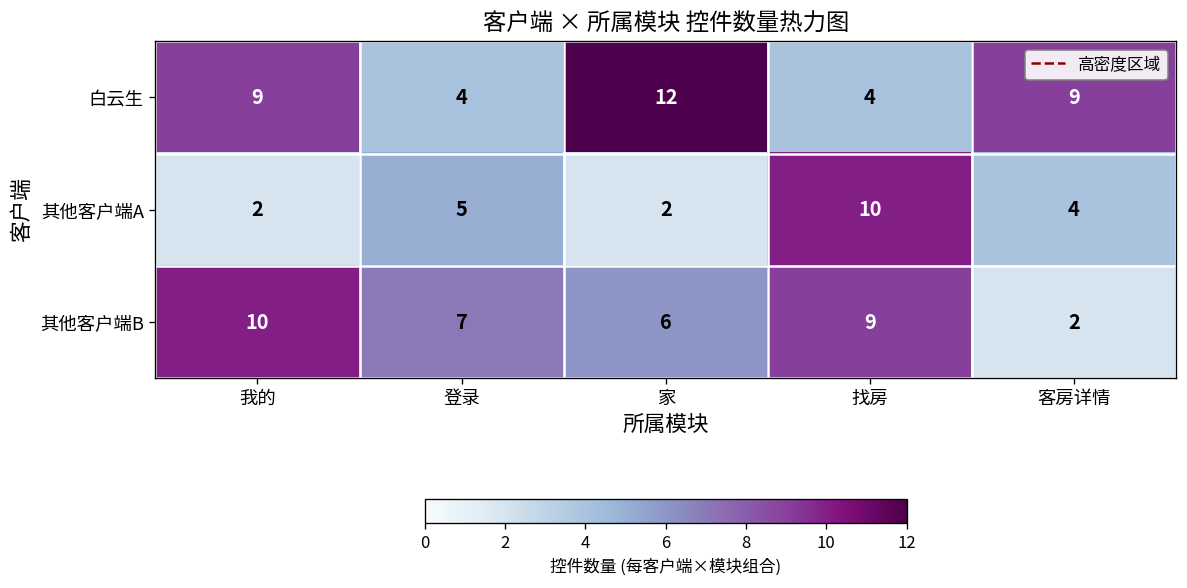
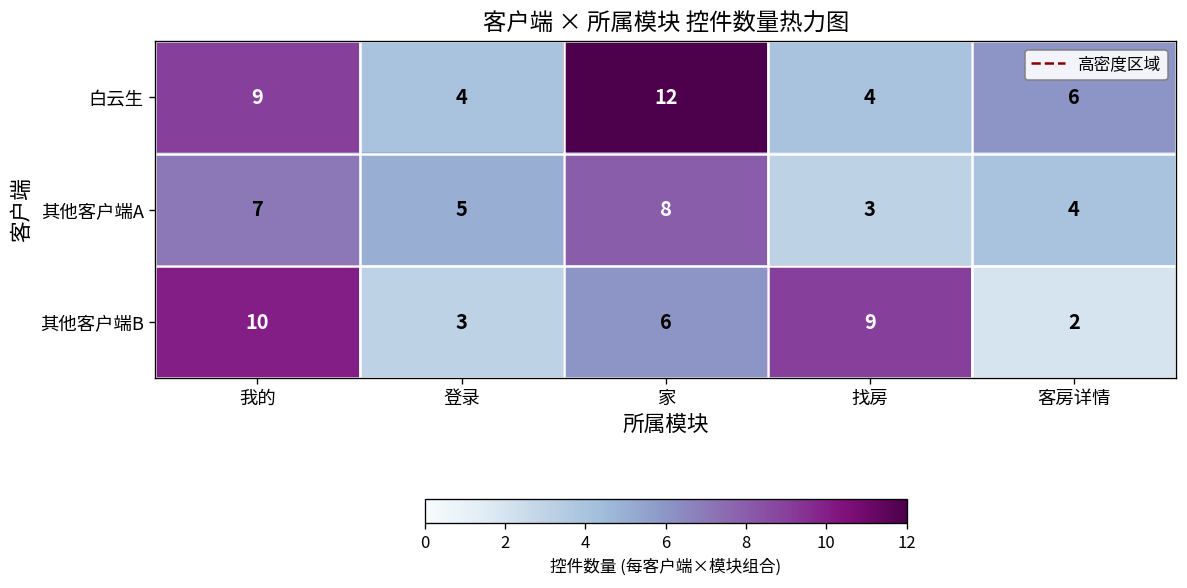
白云生, 客房详情: 9 -> 6
其他客户端A, 我的: 2 -> 7
其他客户端A, 家: 2 -> 8
其他客户端A, 找房: 10 -> 3
其他客户端B, 登录: 7 -> 3
